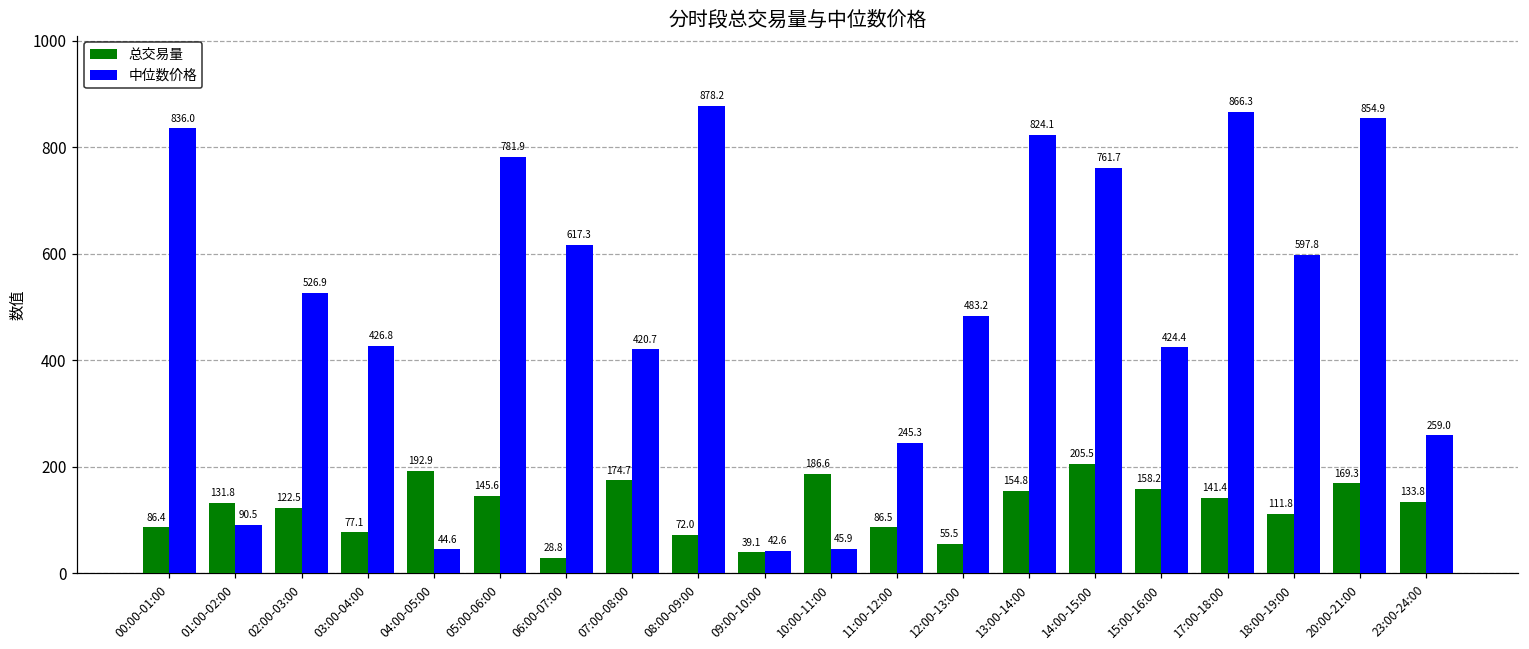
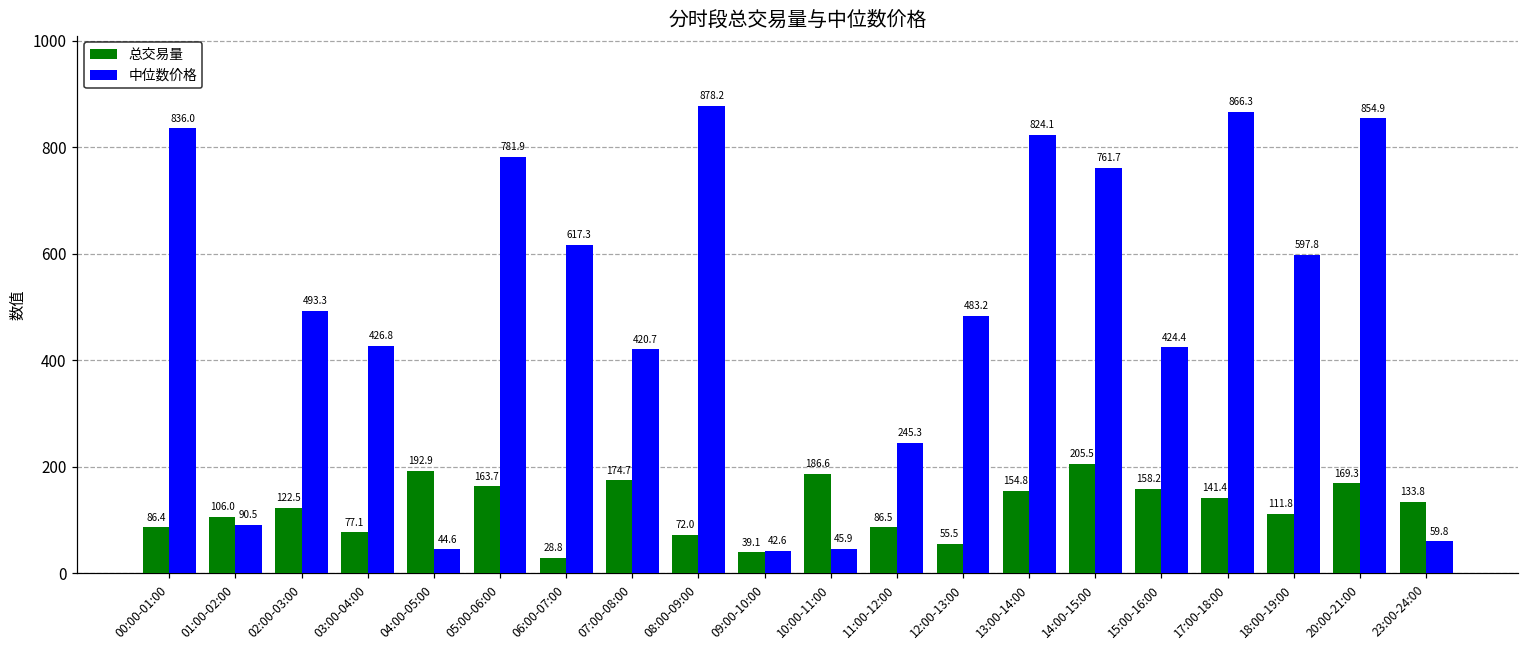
总交易量, 01:00-02:00: 131.8 -> 106.0
中位数价格, 02:00-03:00: 526.9 -> 493.3
总交易量, 05:00-06:00: 145.6 -> 163.7
中位数价格, 23:00-24:00: 259.0 -> 59.8
